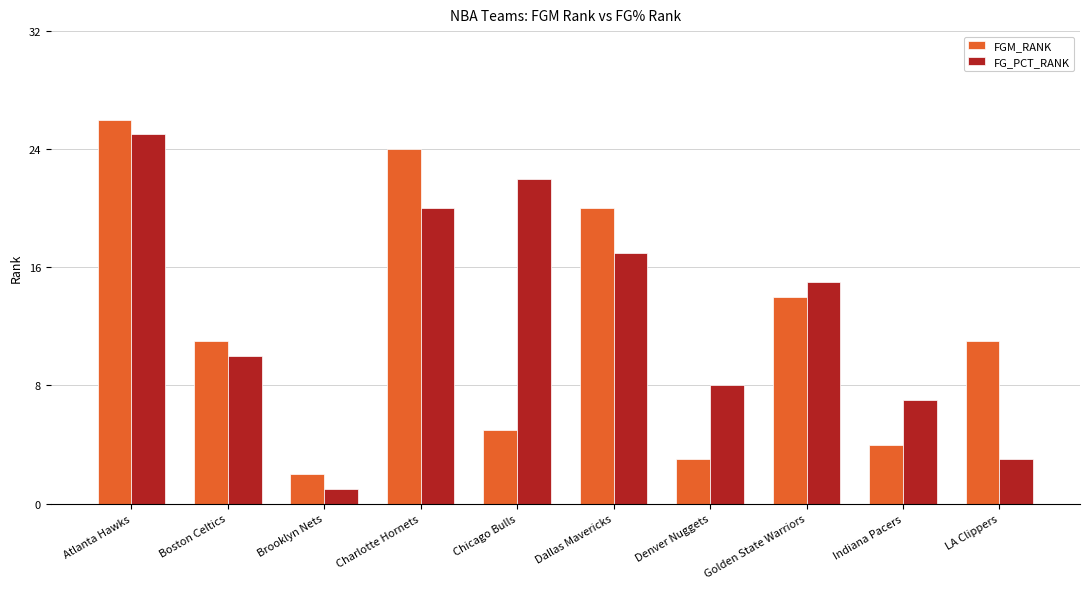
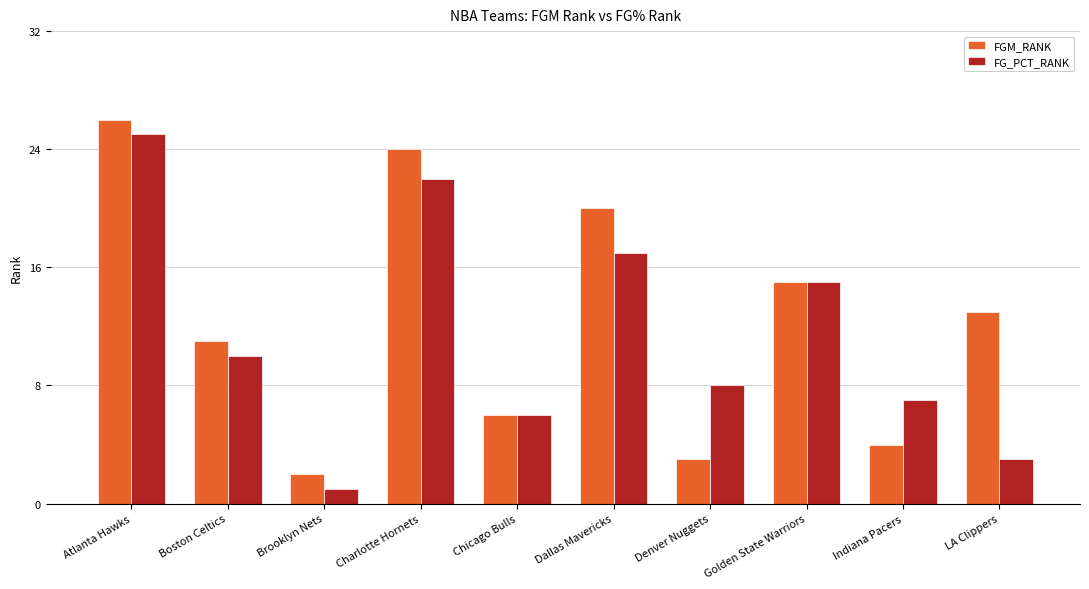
FG_PCT_RANK, Charlotte Hornets: 20 -> 22
FGM_RANK, Chicago Bulls: 5 -> 6
FG_PCT_RANK, Chicago Bulls: 22 -> 6
FGM_RANK, Golden State Warriors: 14 -> 15
FGM_RANK, LA Clippers: 11 -> 13
